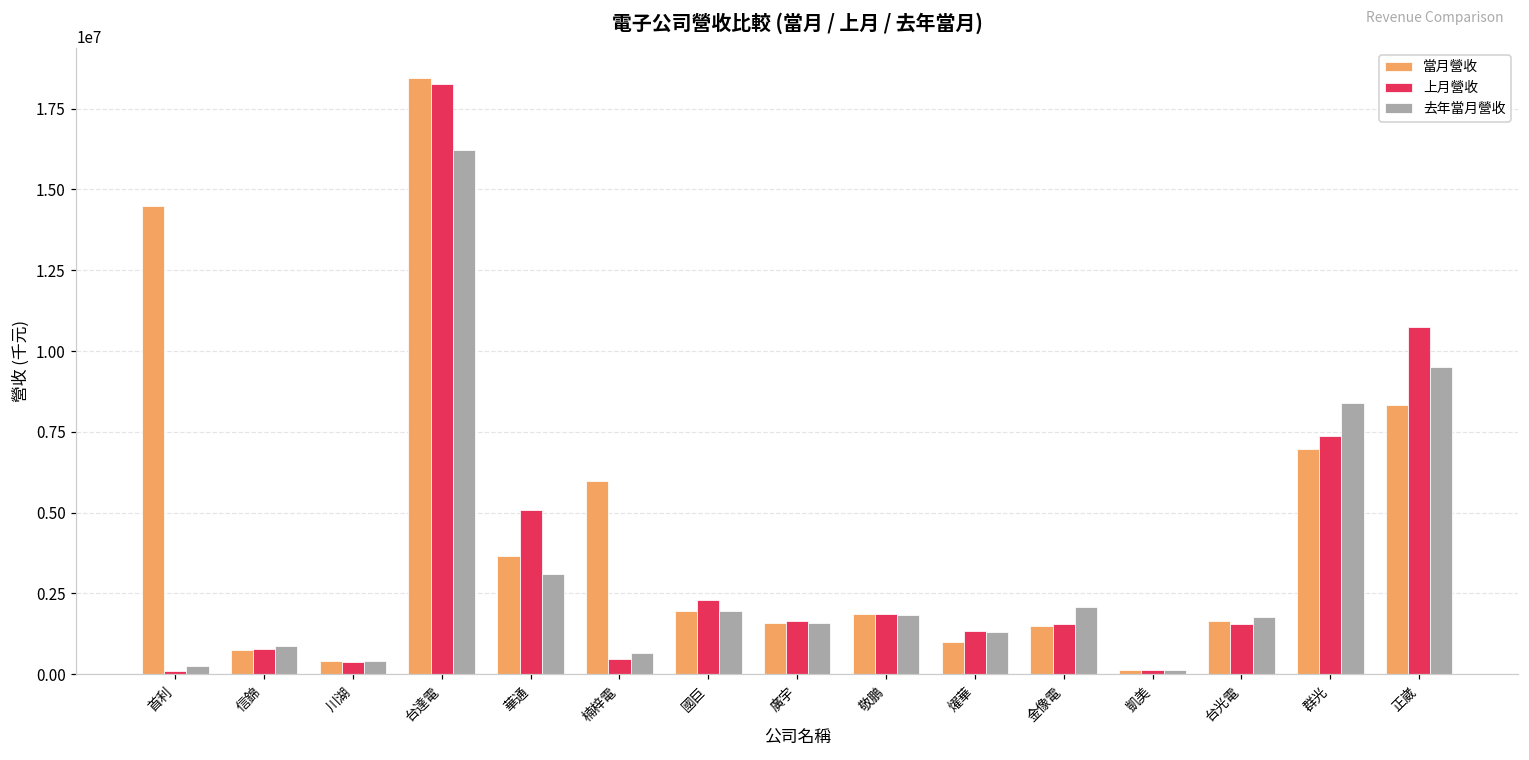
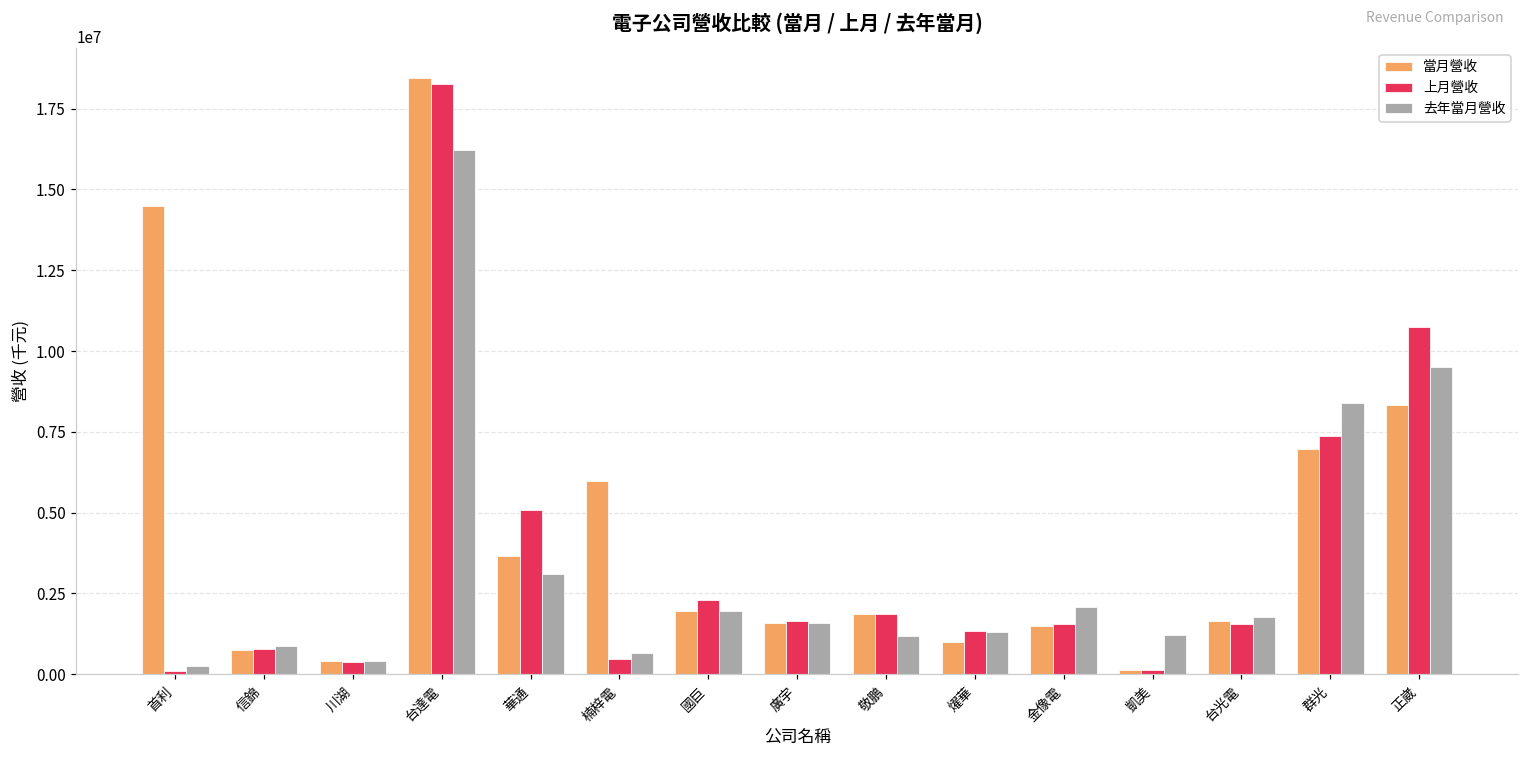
去年當月營收, 敬鵬: 1800000 -> 1200000
去年當月營收, 凱美: 100000 -> 1200000
